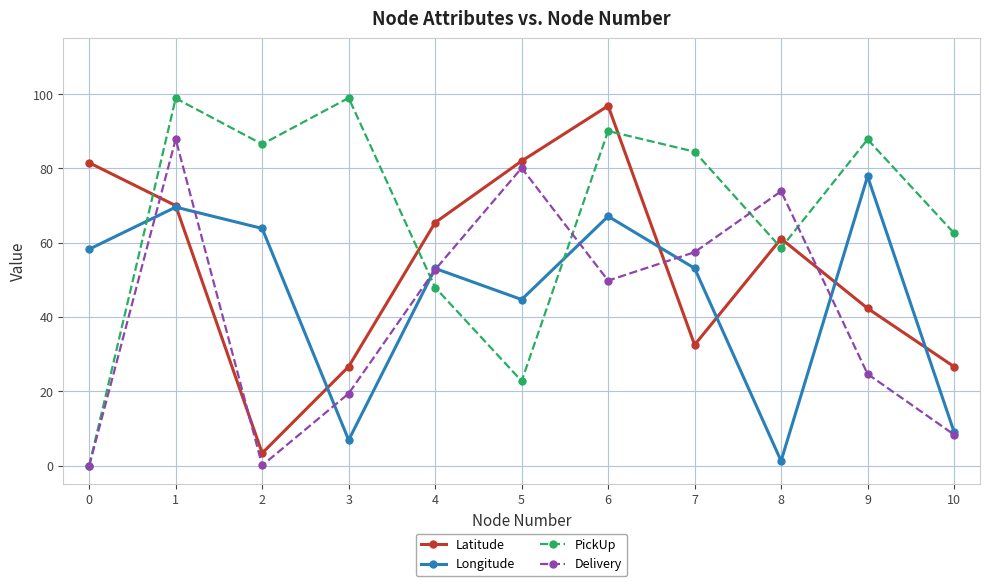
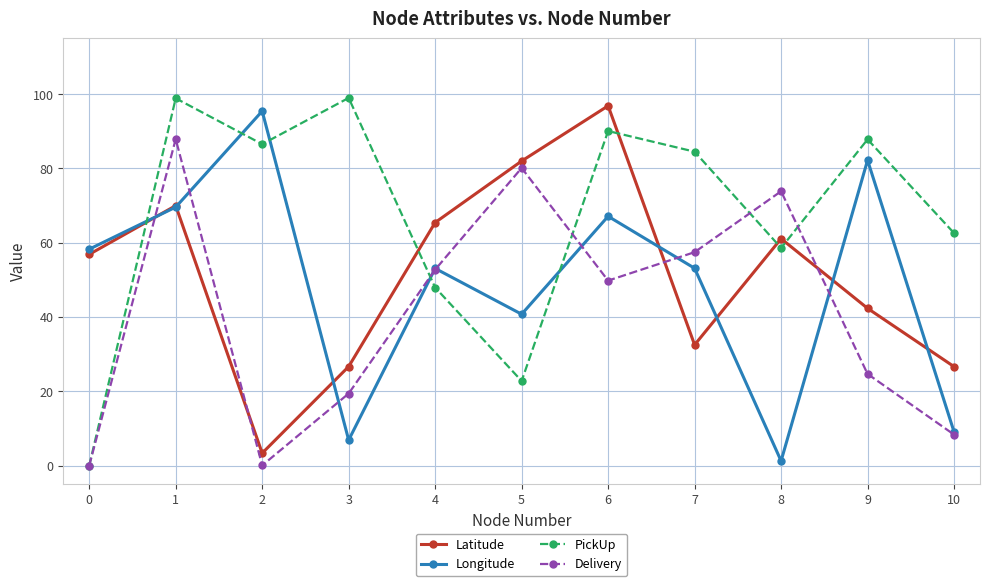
Latitude, 0: 82 -> 57
Longitude, 2: 64 -> 95
Longitude, 5: 45 -> 41
Longitude, 9: 78 -> 82
